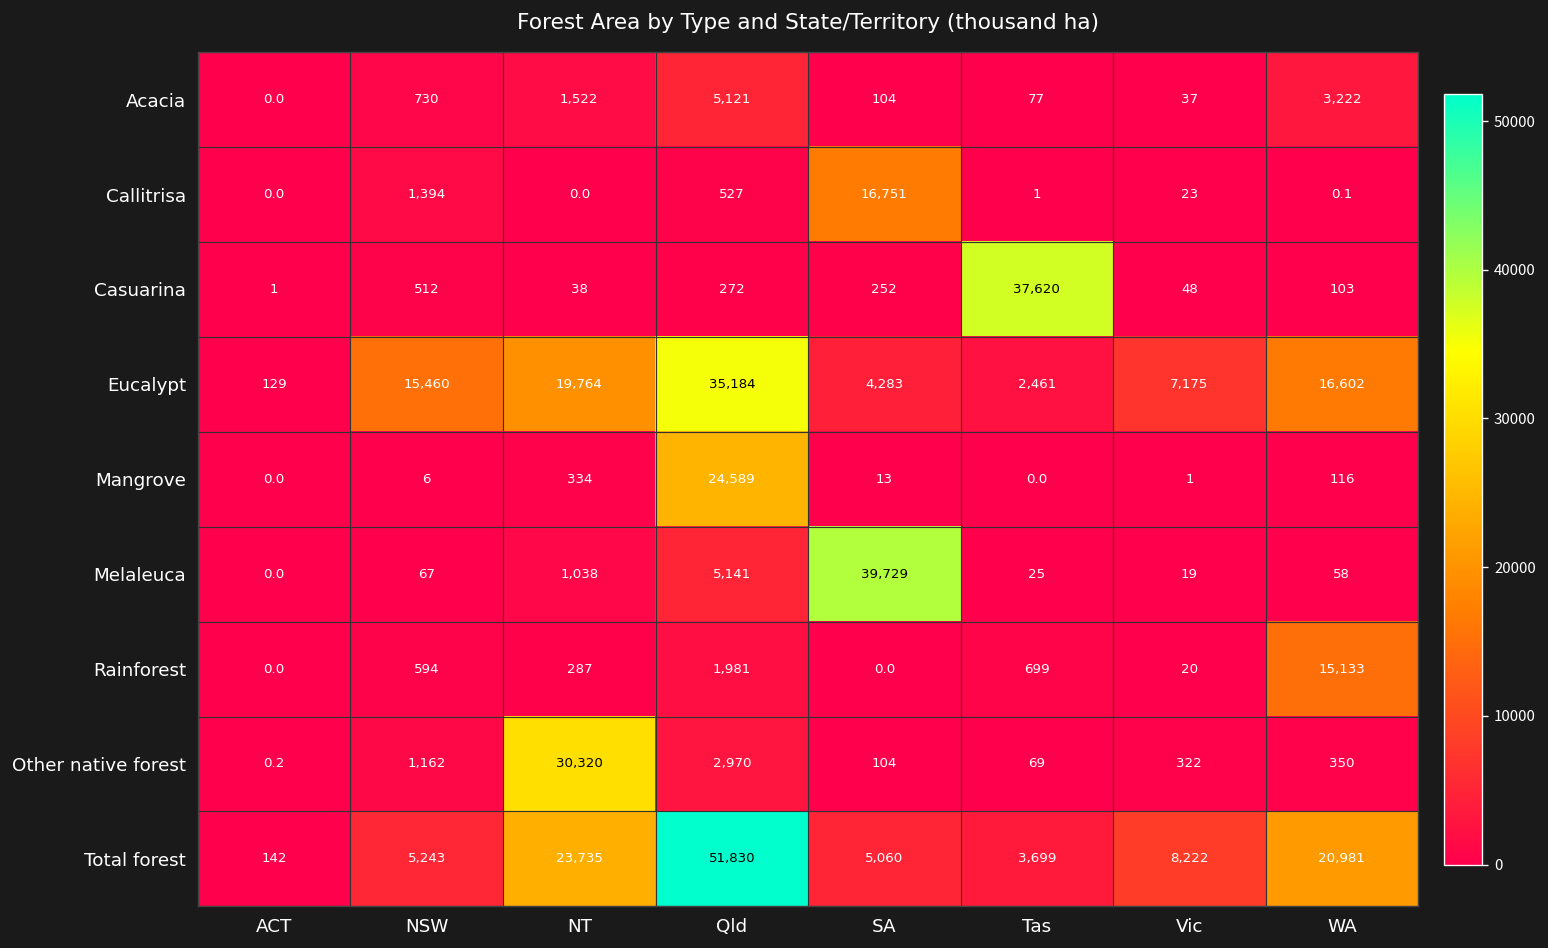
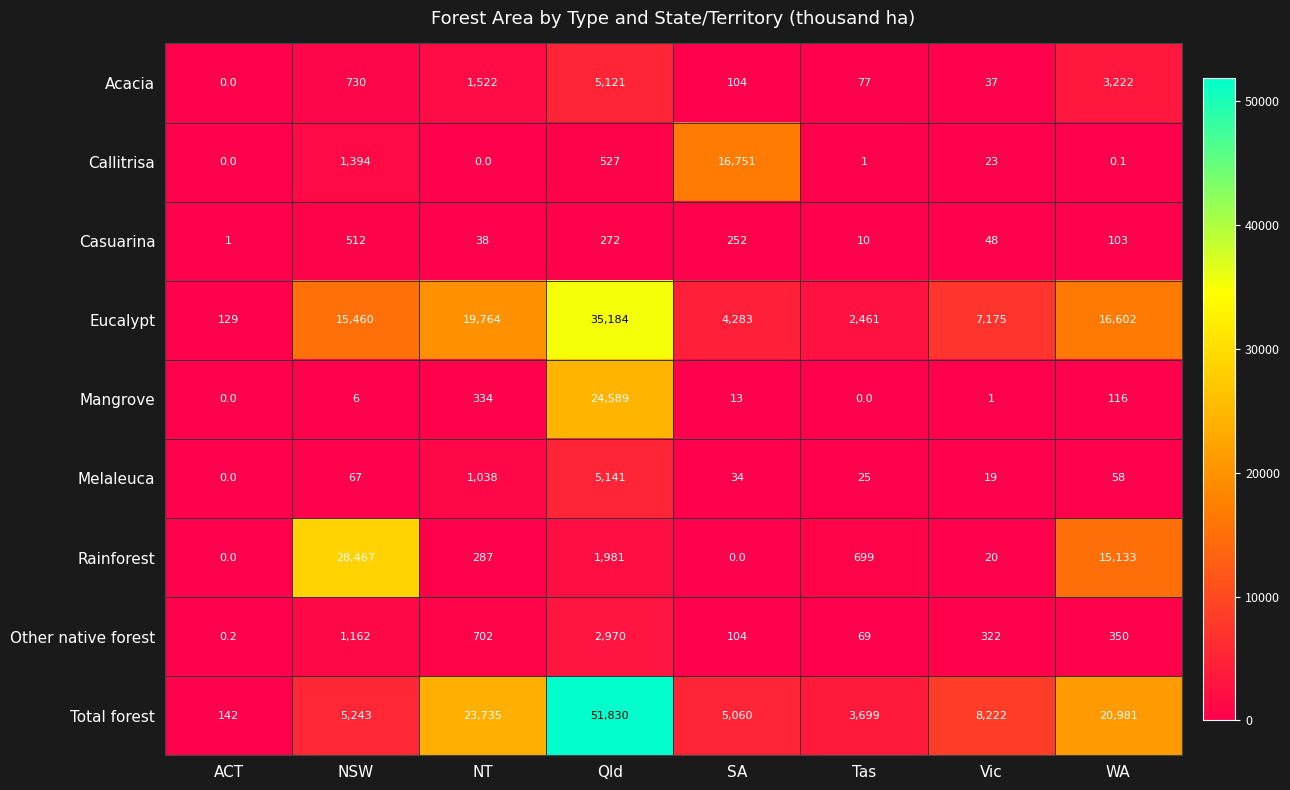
Casuarina, Tas: 37,620 -> 10
Melaleuca, SA: 39,729 -> 34
Rainforest, NSW: 594 -> 28,467
Other native forest, NT: 30,320 -> 702
